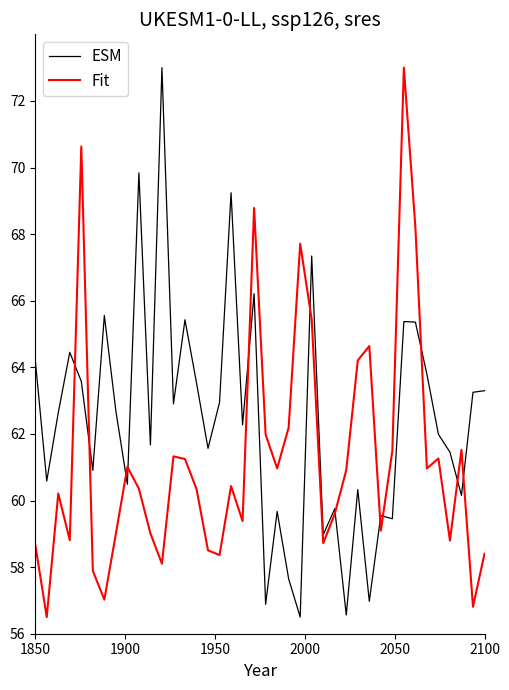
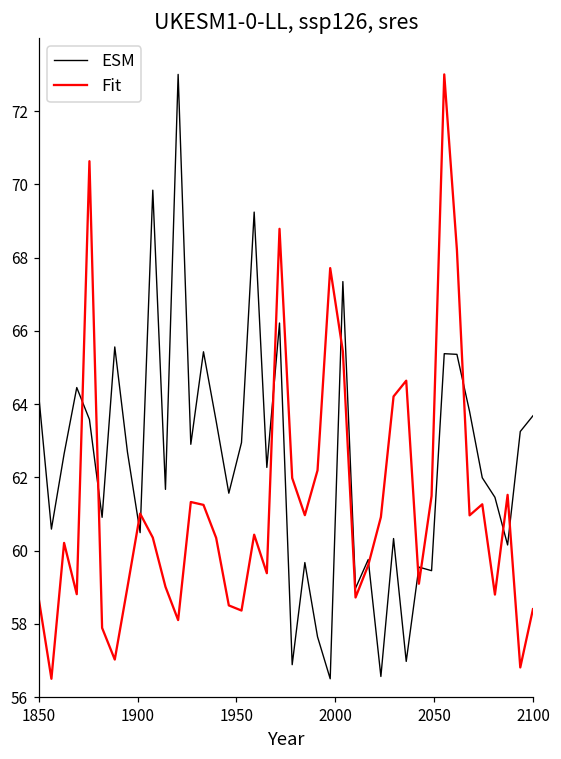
ESM, 2100: 63.3 -> 63.7
